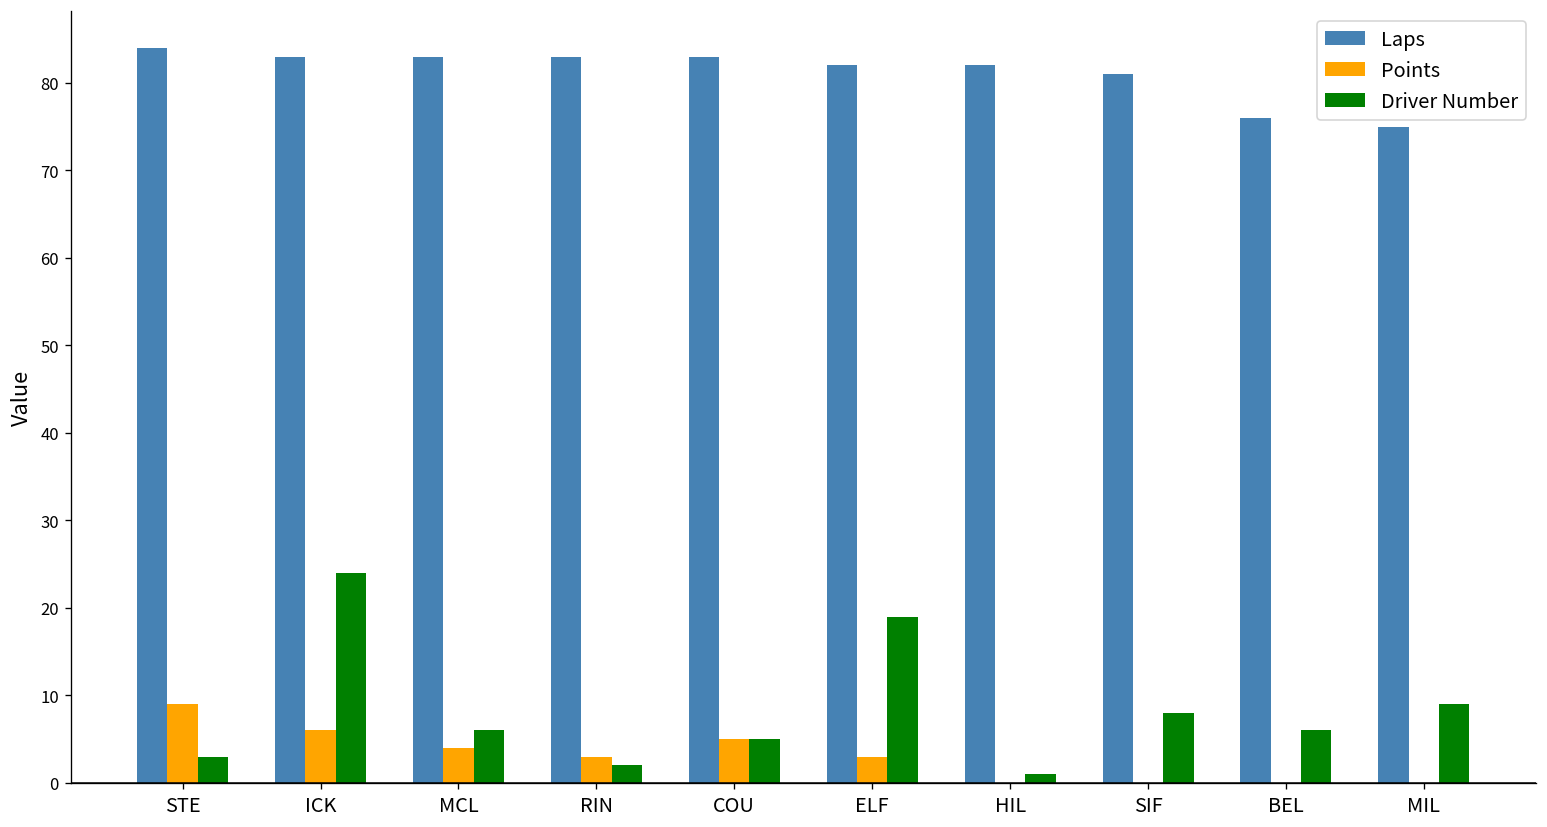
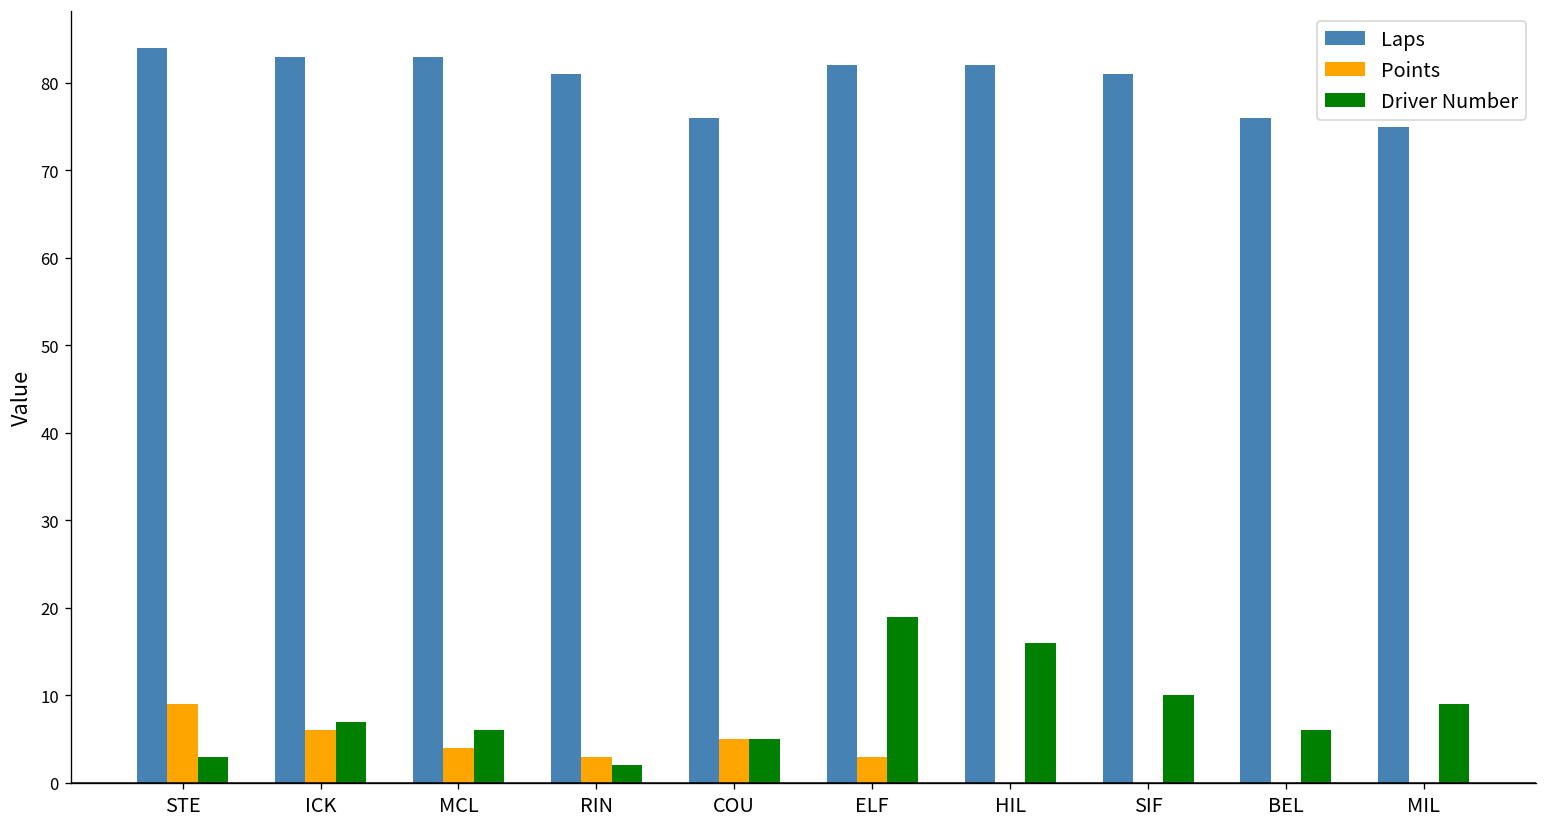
Driver Number, ICK: 24 -> 7
Laps, RIN: 83 -> 81
Laps, COU: 83 -> 76
Driver Number, HIL: 1 -> 16
Driver Number, SIF: 8 -> 10
